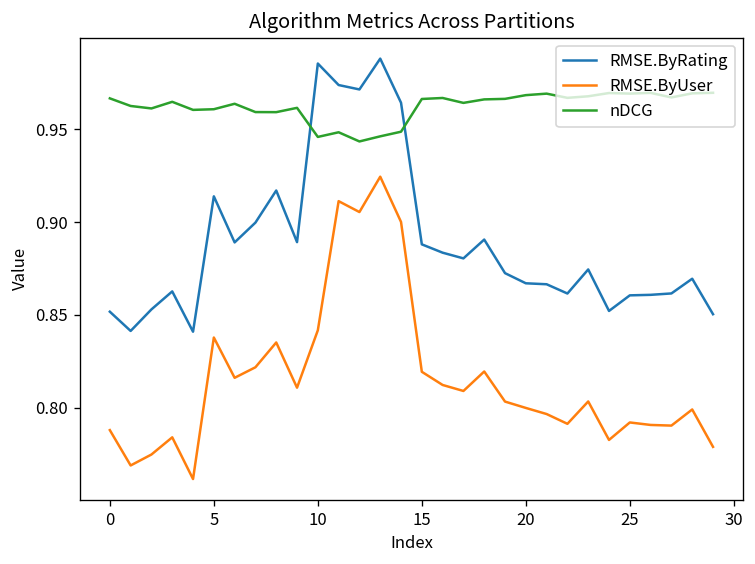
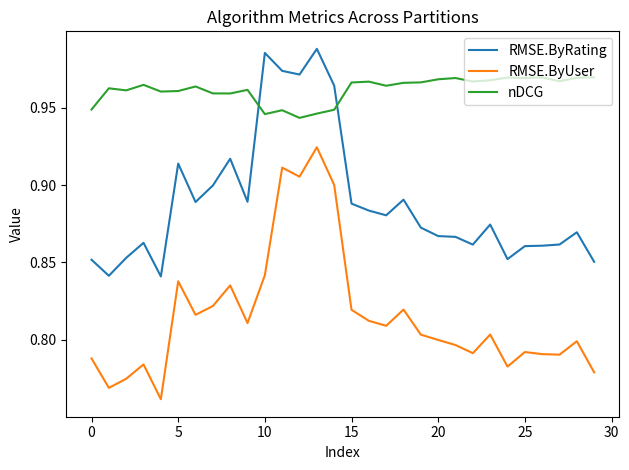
nDCG, 0: 0.967 -> 0.949
